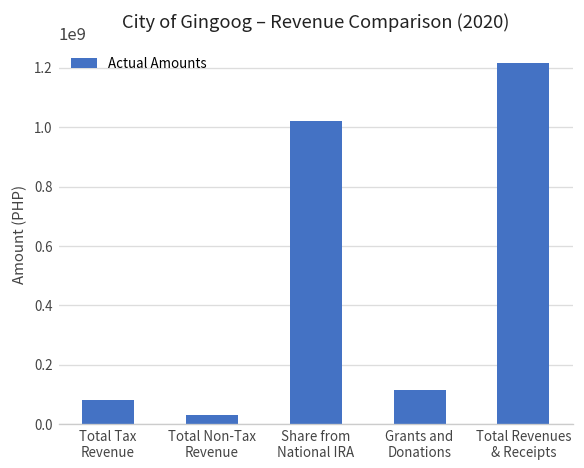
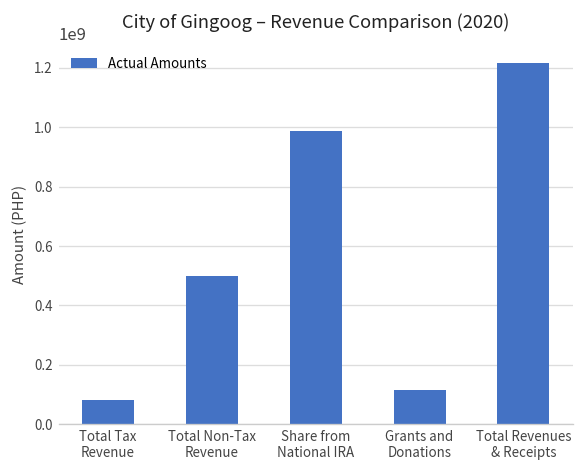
Total Non-Tax Revenue: 30000000 -> 500000000
Share from National IRA: 1020000000 -> 990000000
